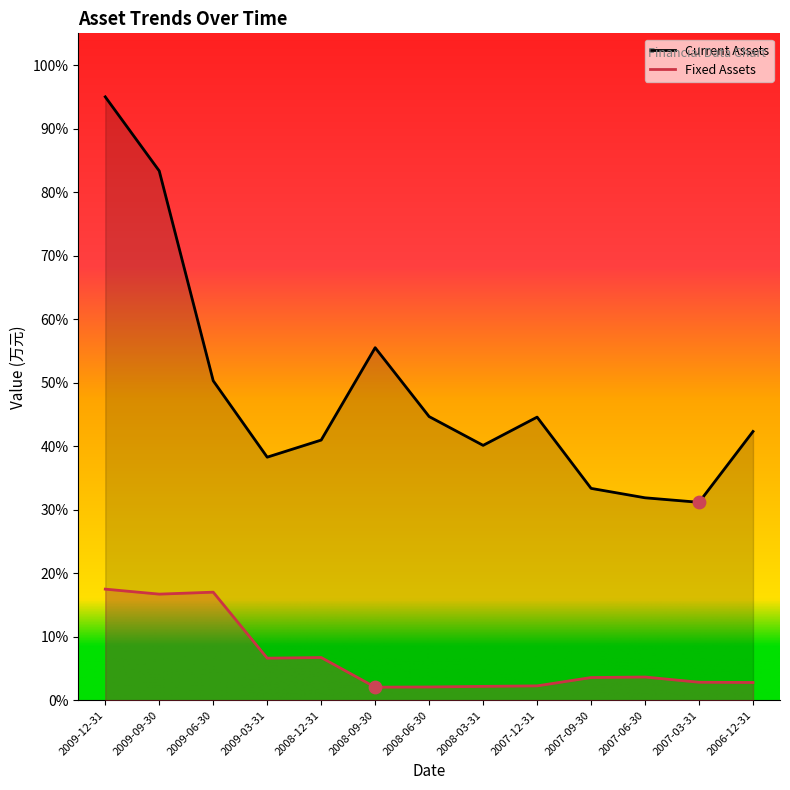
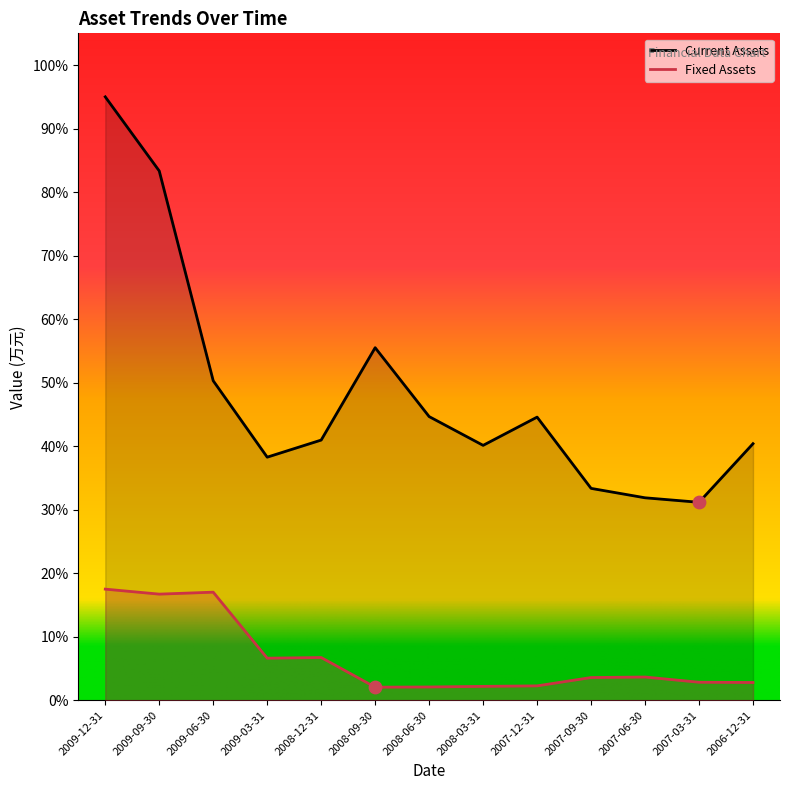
Current Assets, 2006-12-31: 42% -> 40%
